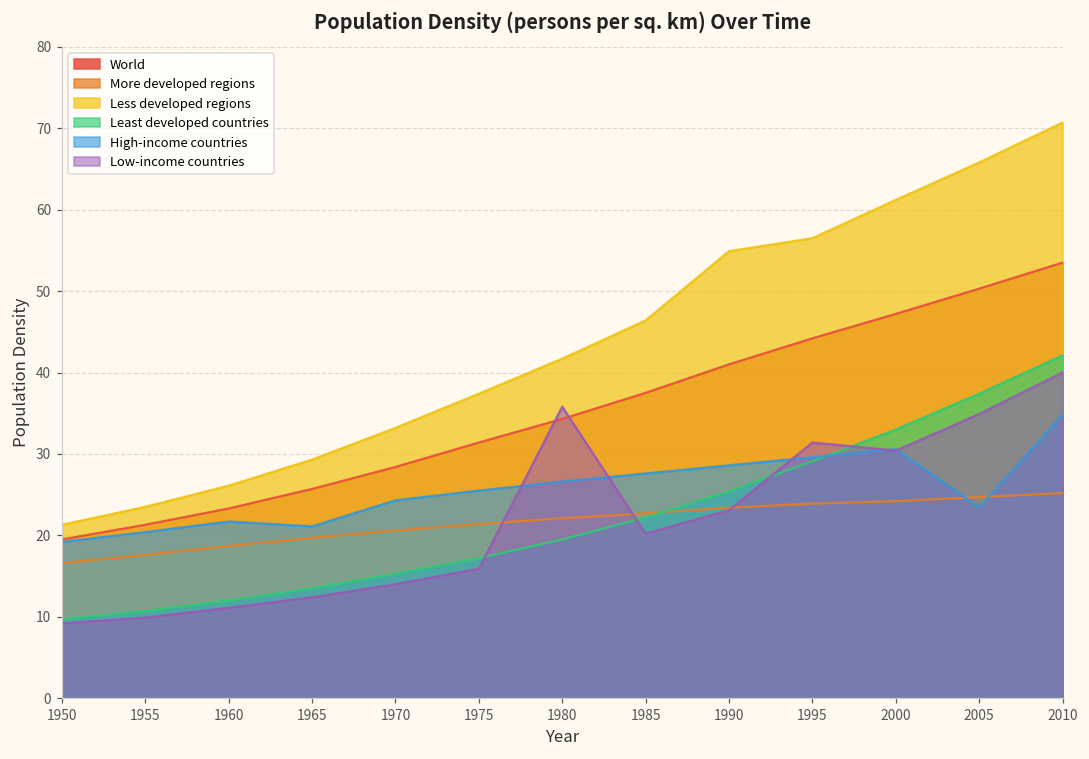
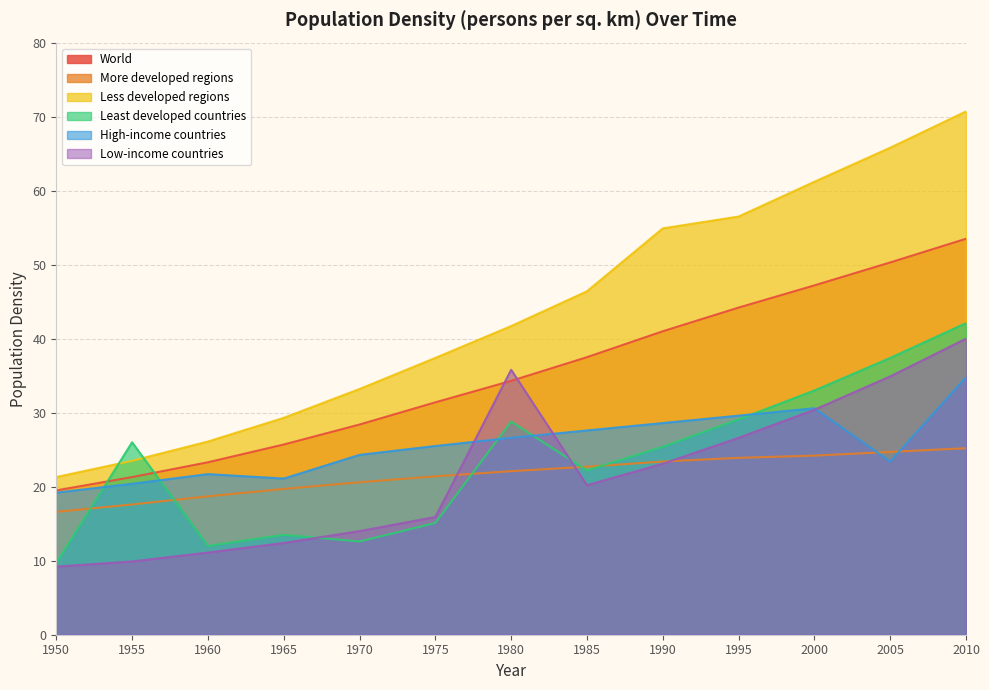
Least developed countries, 1955: 11 -> 26
Least developed countries, 1970: 15 -> 13
Least developed countries, 1975: 17 -> 15
Least developed countries, 1980: 20 -> 29
Low-income countries, 1995: 31 -> 27
